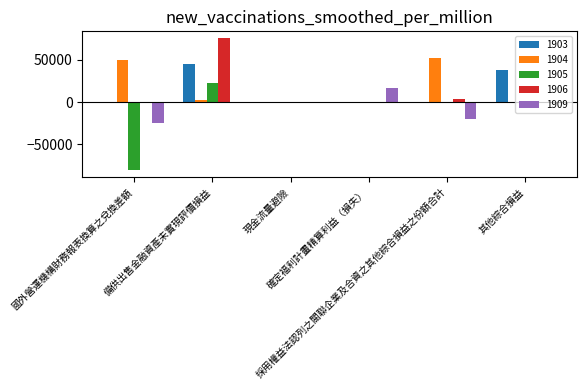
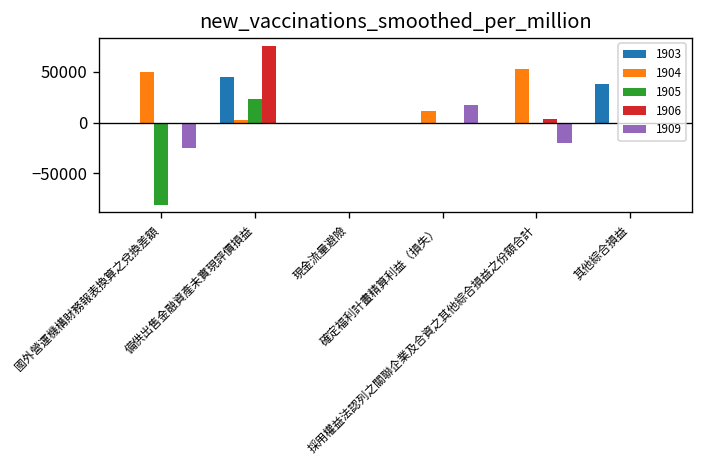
1904, 確定福利計畫精算利益（損失）: 0 -> 10000
